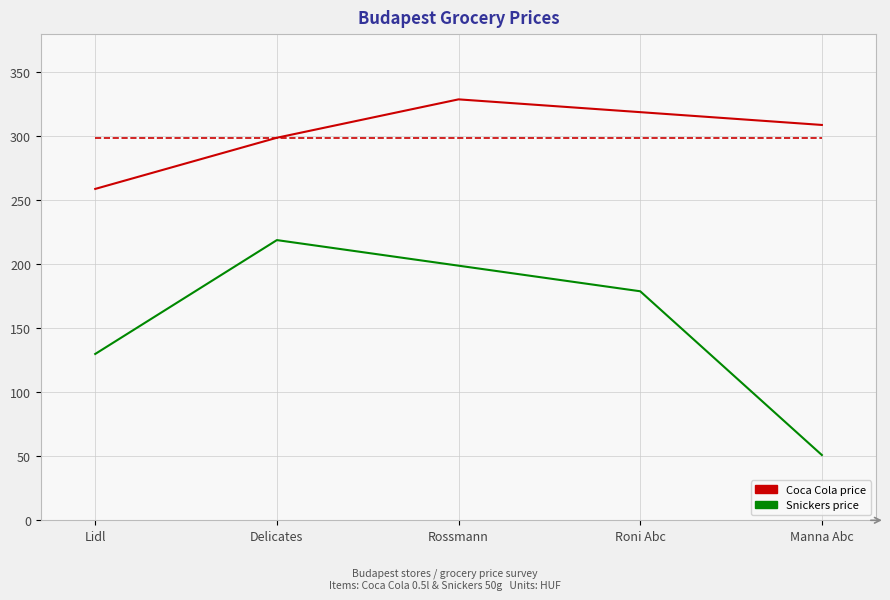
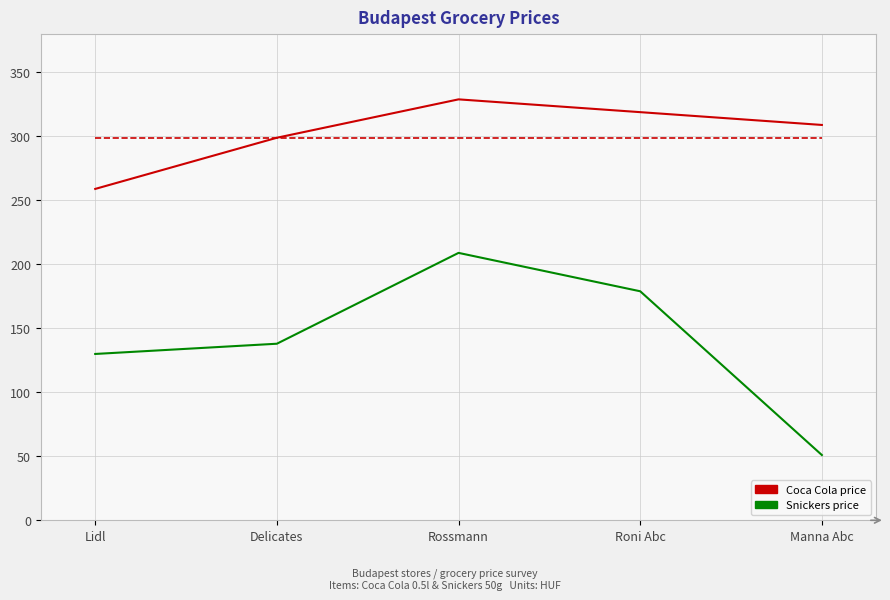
Snickers price, Delicates: 219 -> 138
Snickers price, Rossmann: 199 -> 209
